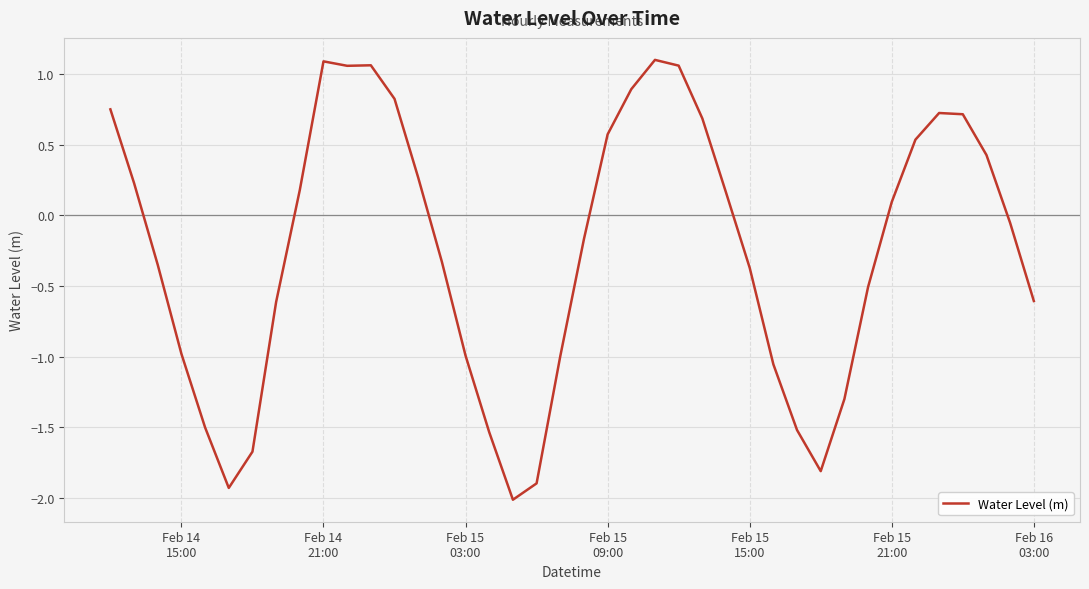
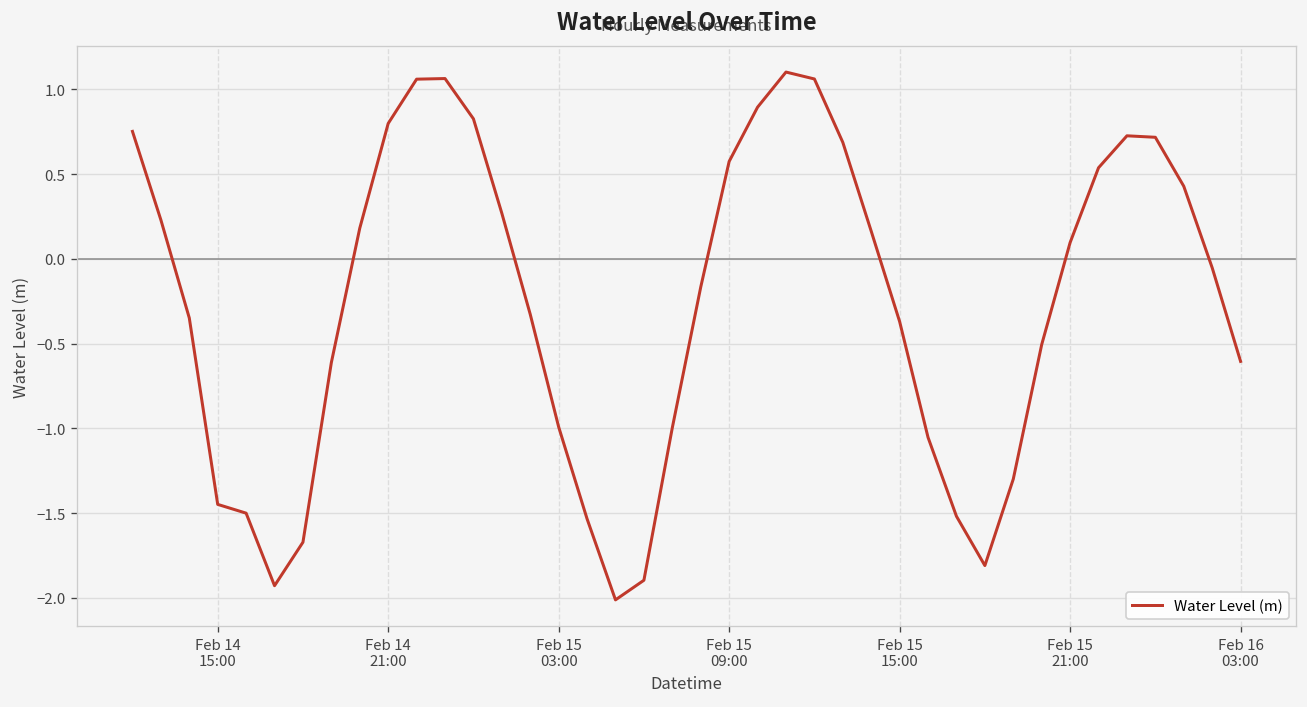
Feb 14 15:00: -0.98 -> -1.45
Feb 14 21:00: 1.09 -> 0.80
